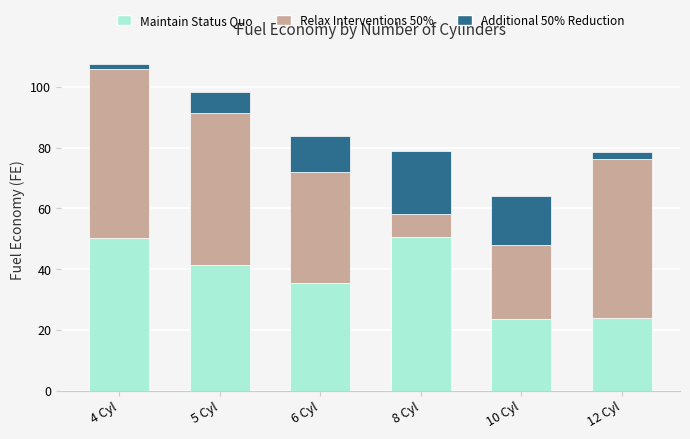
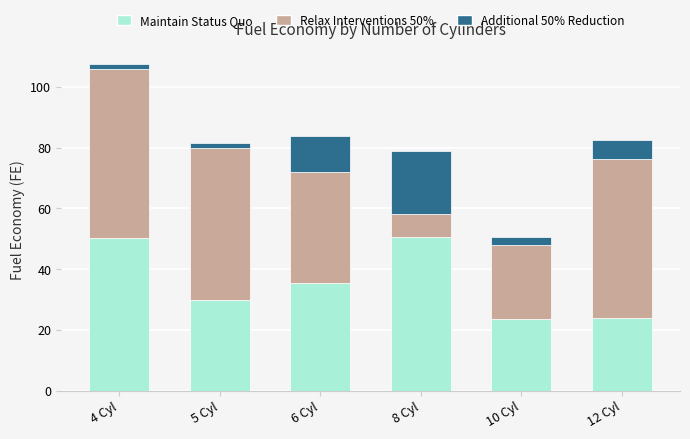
Maintain Status Quo, 5 Cyl: 41 -> 30
Additional 50% Reduction, 5 Cyl: 7 -> 2
Additional 50% Reduction, 10 Cyl: 16 -> 3
Additional 50% Reduction, 12 Cyl: 3 -> 6
